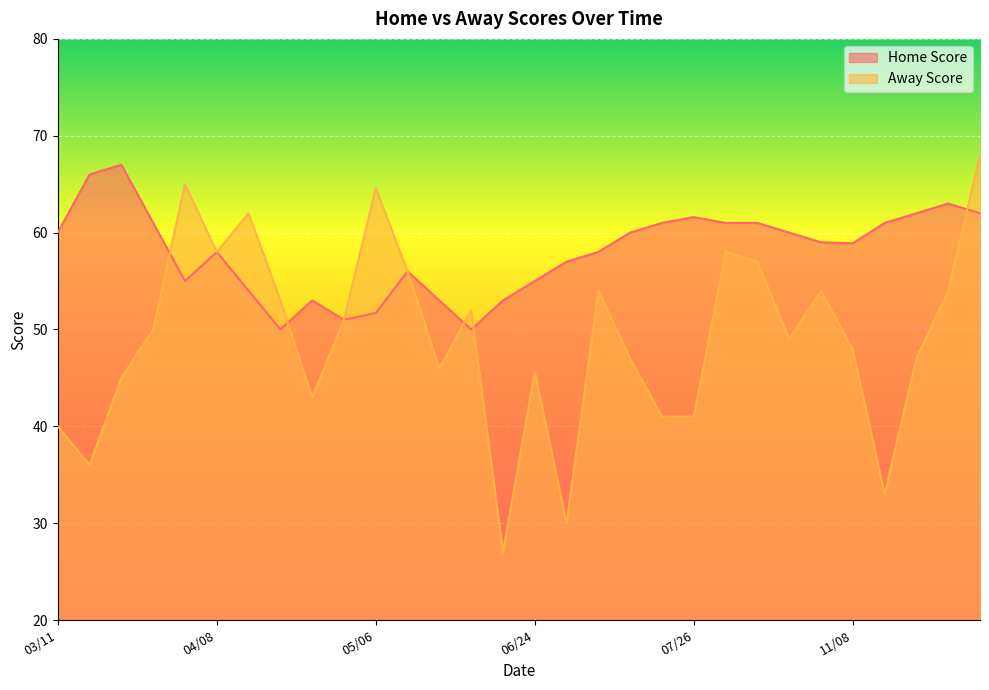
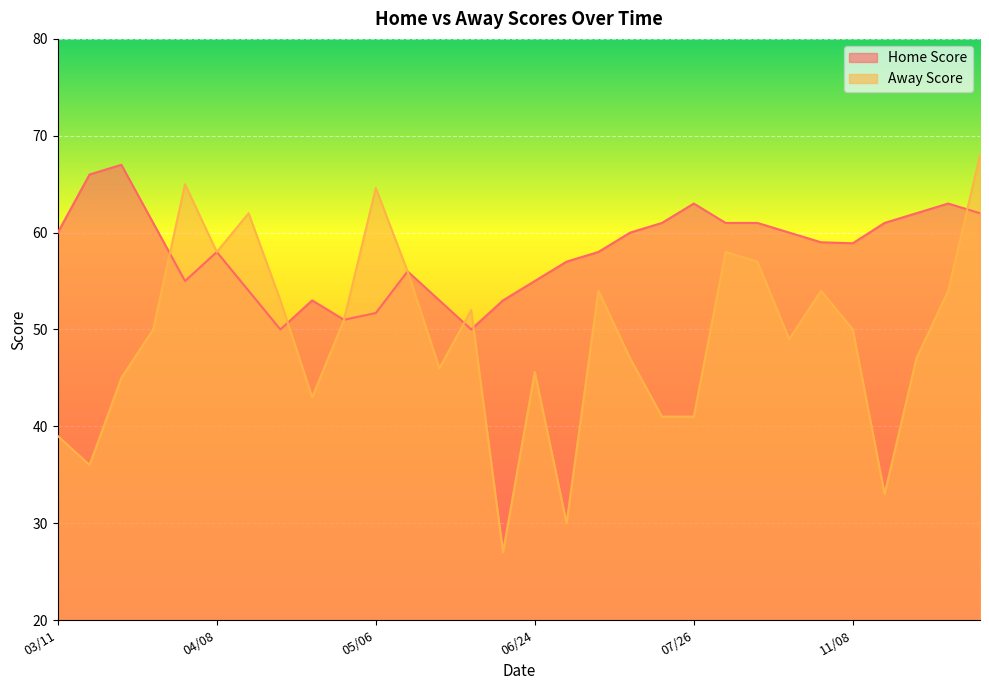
Away Score, 03/11: 40 -> 39
Home Score, 07/26: 62 -> 63
Away Score, 11/08: 48 -> 50
